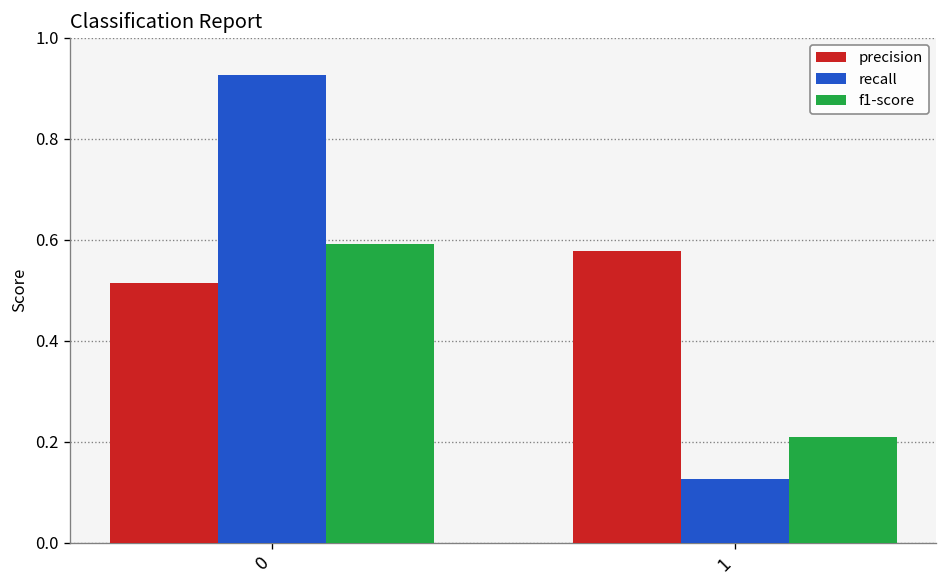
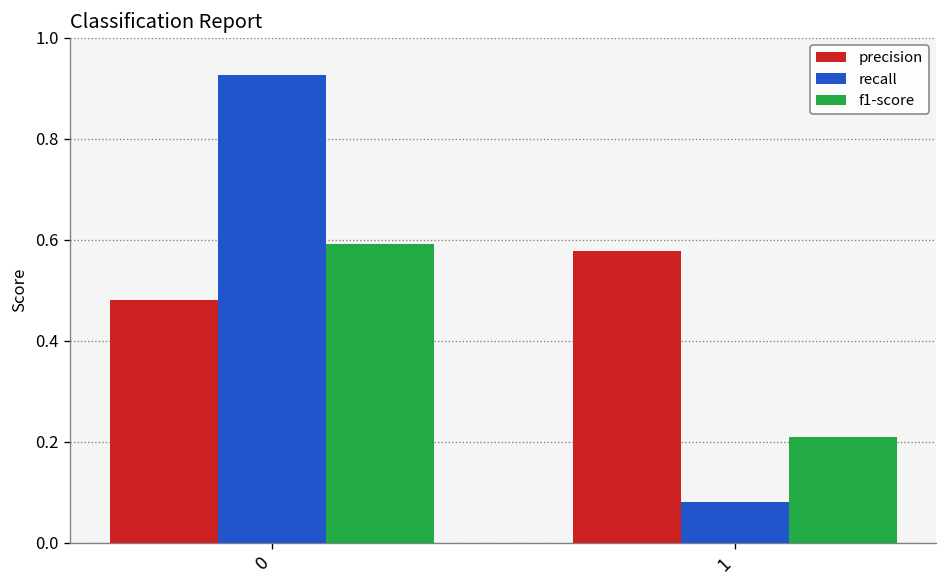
precision, 0: 0.51 -> 0.48
recall, 1: 0.13 -> 0.08
